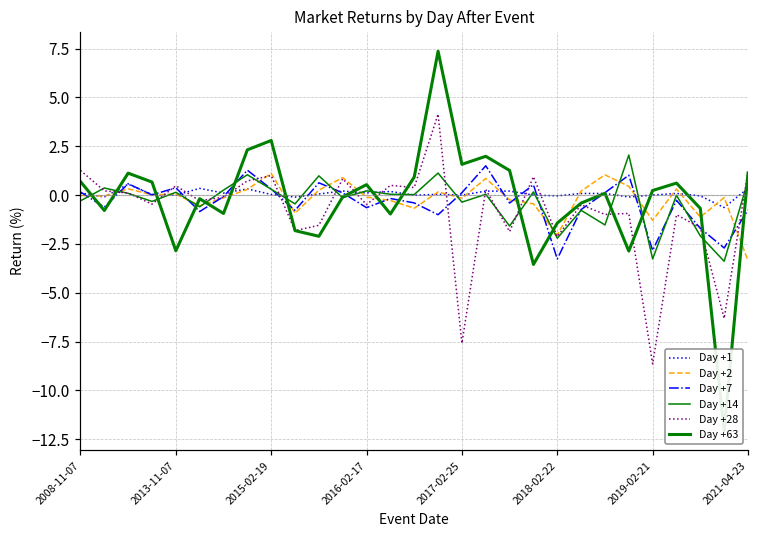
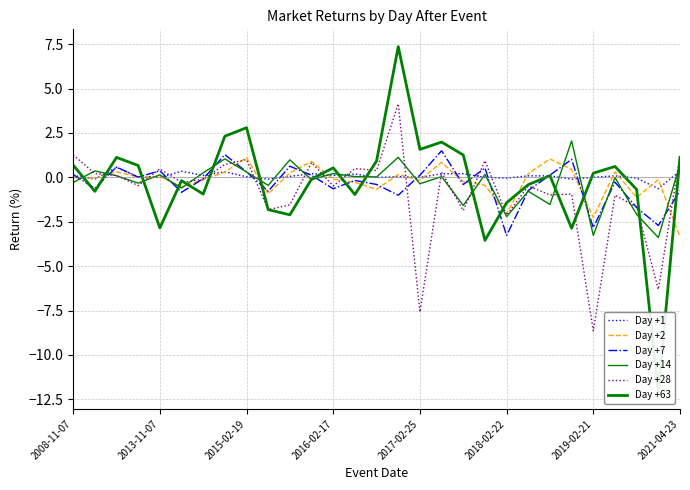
Day +2, 2019-02-21: -1.3 -> -2.3
